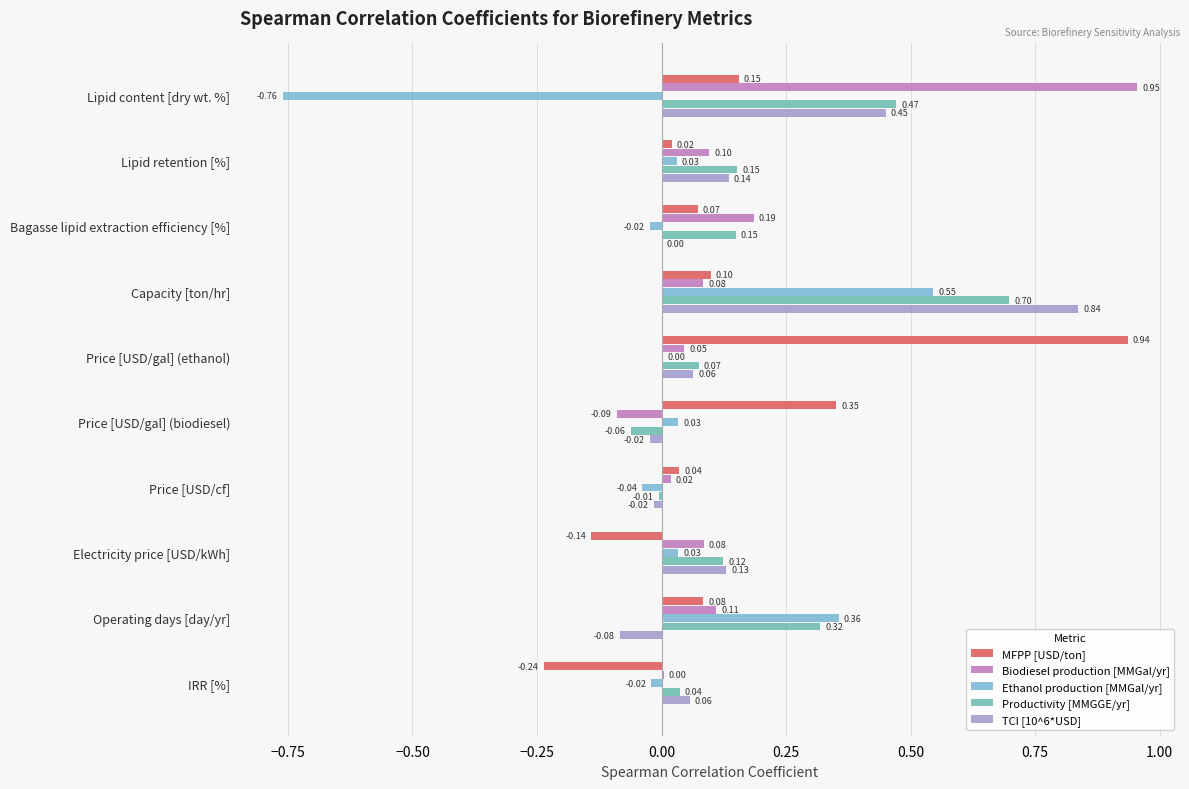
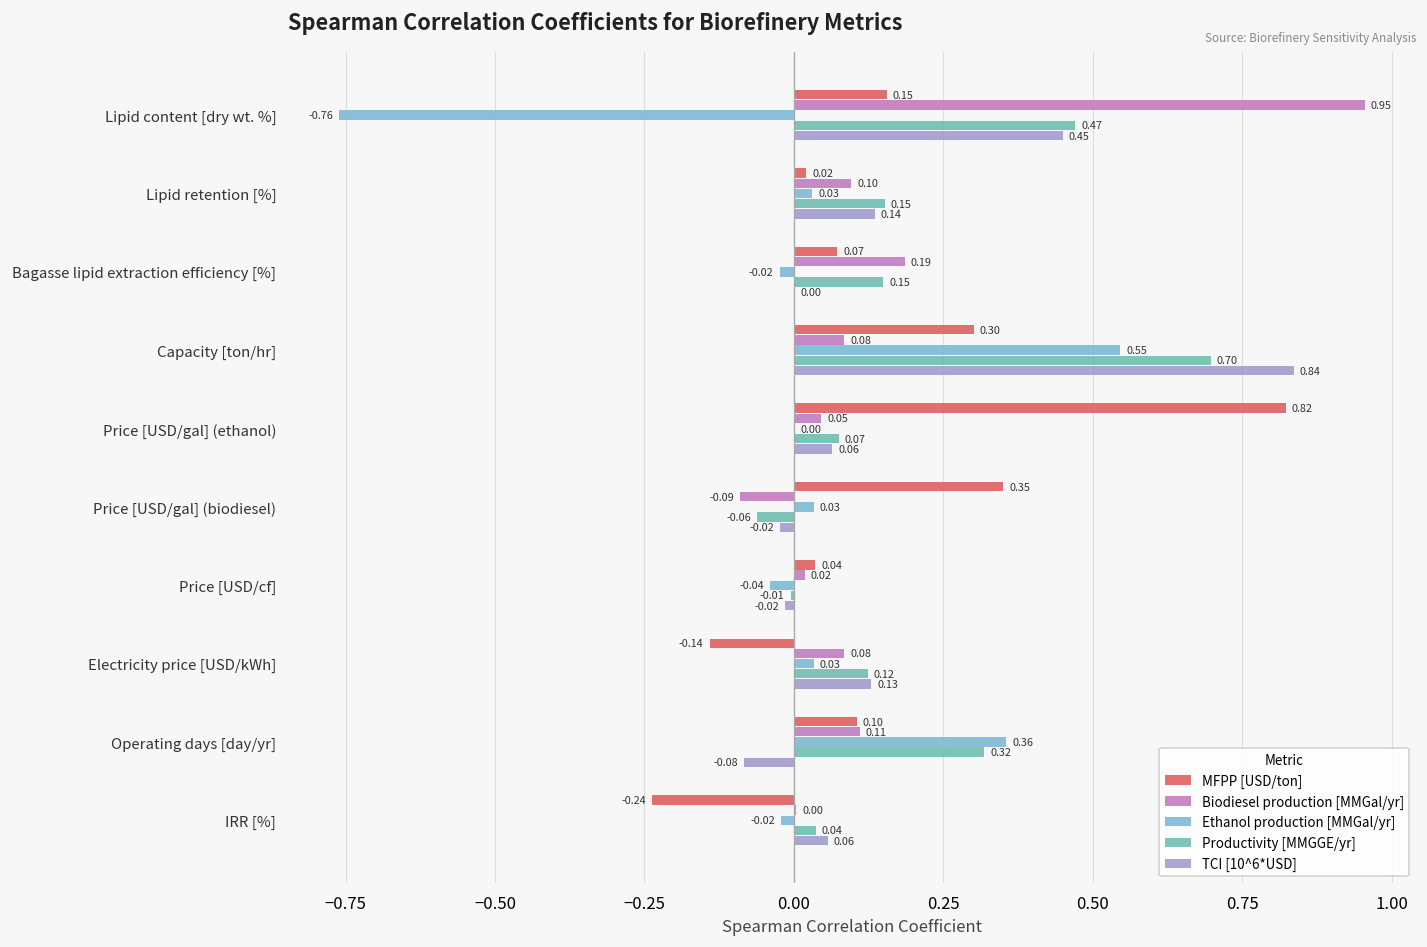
MFPP [USD/ton], Capacity [ton/hr]: 0.10 -> 0.30
MFPP [USD/ton], Price [USD/gal] (ethanol): 0.94 -> 0.82
MFPP [USD/ton], Operating days [day/yr]: 0.08 -> 0.10
